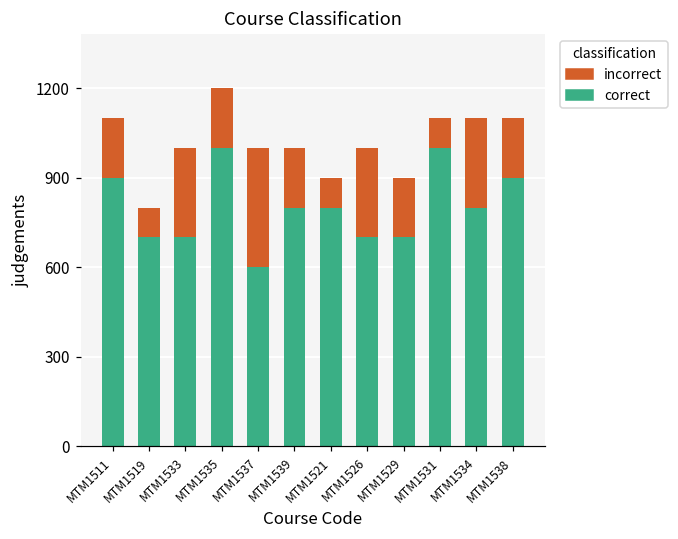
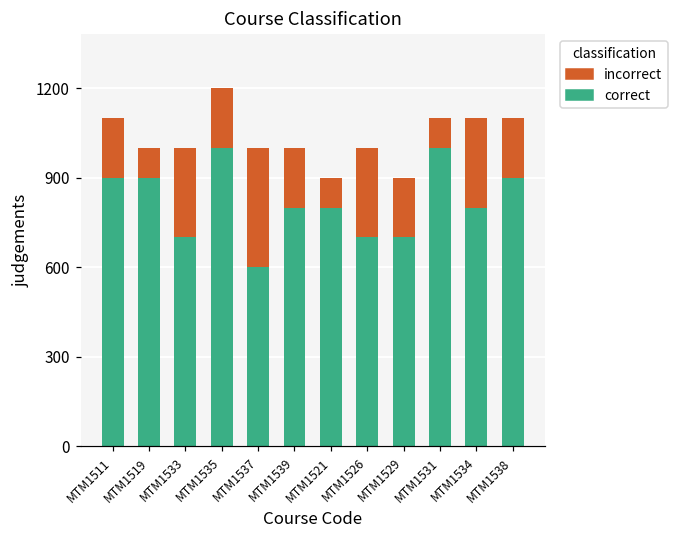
correct, MTM1519: 700 -> 900
